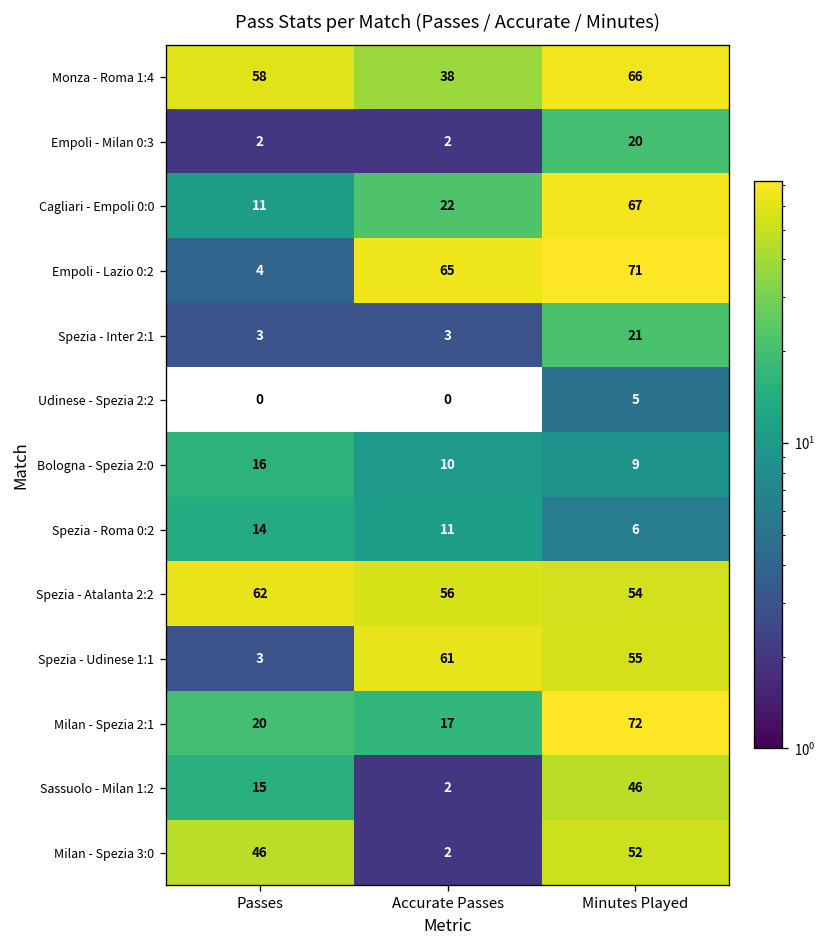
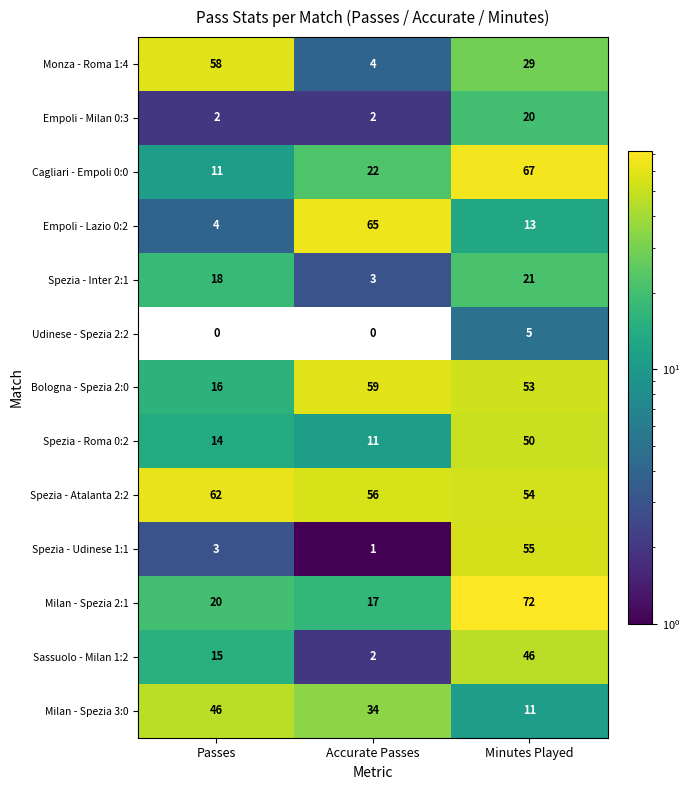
Monza - Roma 1:4, Accurate Passes: 38 -> 4
Monza - Roma 1:4, Minutes Played: 66 -> 29
Empoli - Lazio 0:2, Minutes Played: 71 -> 13
Spezia - Inter 2:1, Passes: 3 -> 18
Bologna - Spezia 2:0, Accurate Passes: 10 -> 59
Bologna - Spezia 2:0, Minutes Played: 9 -> 53
Spezia - Roma 0:2, Minutes Played: 6 -> 50
Spezia - Udinese 1:1, Accurate Passes: 61 -> 1
Milan - Spezia 3:0, Accurate Passes: 2 -> 34
Milan - Spezia 3:0, Minutes Played: 52 -> 11
